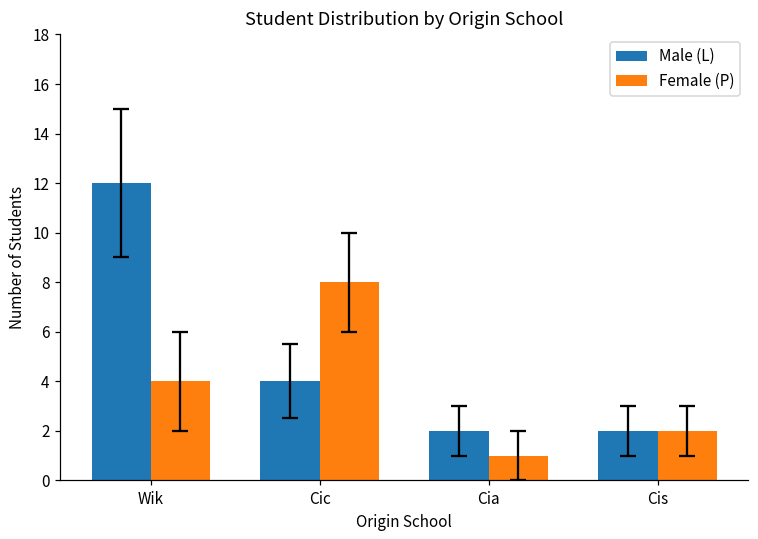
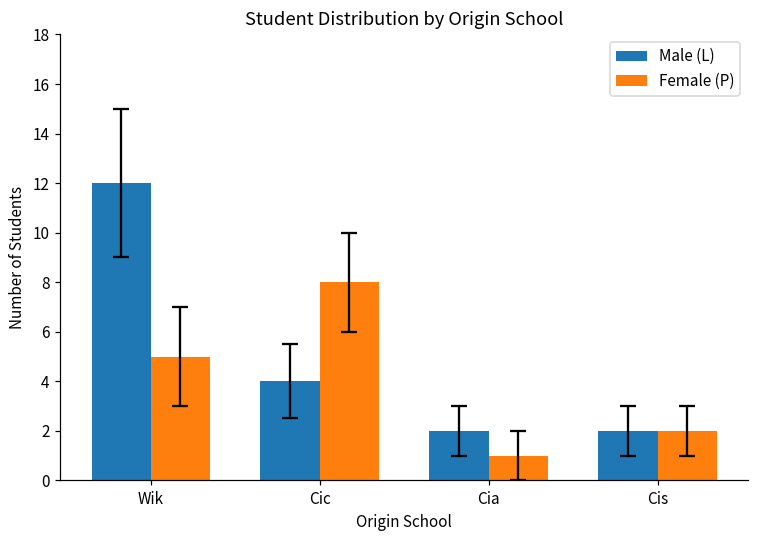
Female (P), Wik: 4 -> 5
